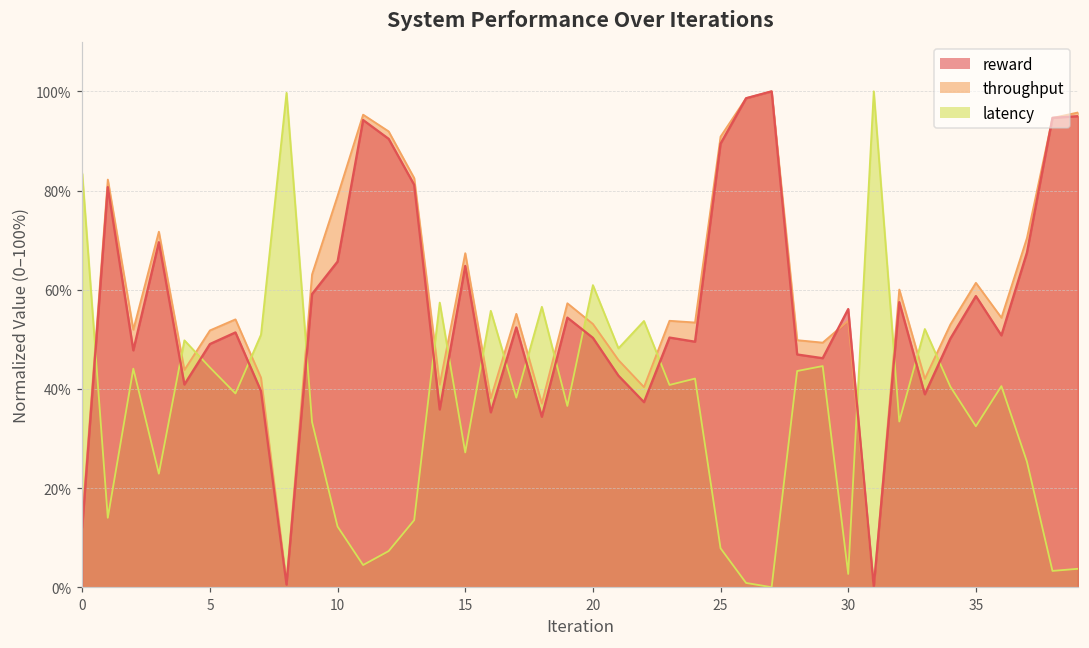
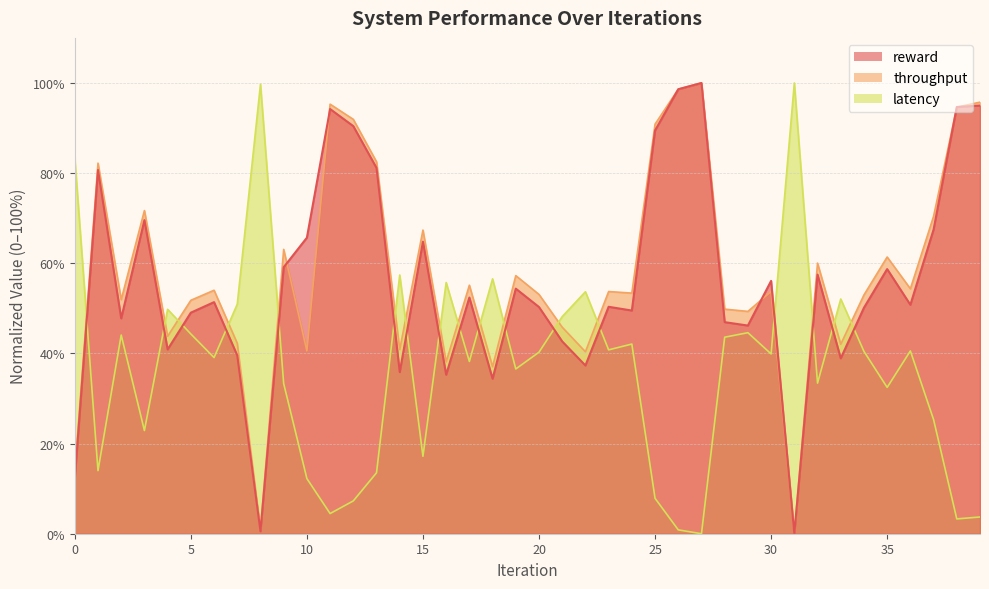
throughput, 10: 79% -> 41%
latency, 15: 27% -> 17%
latency, 20: 61% -> 40%
latency, 30: 3% -> 40%
